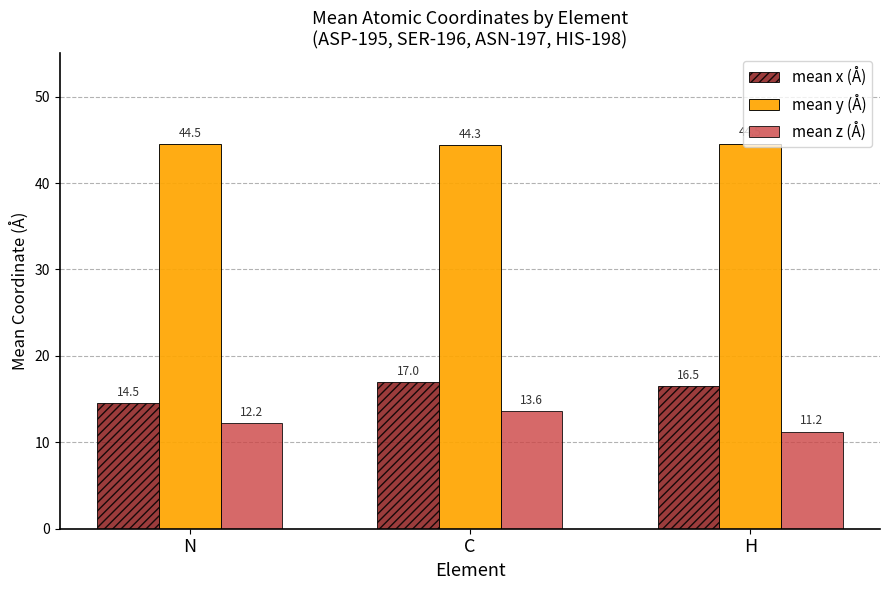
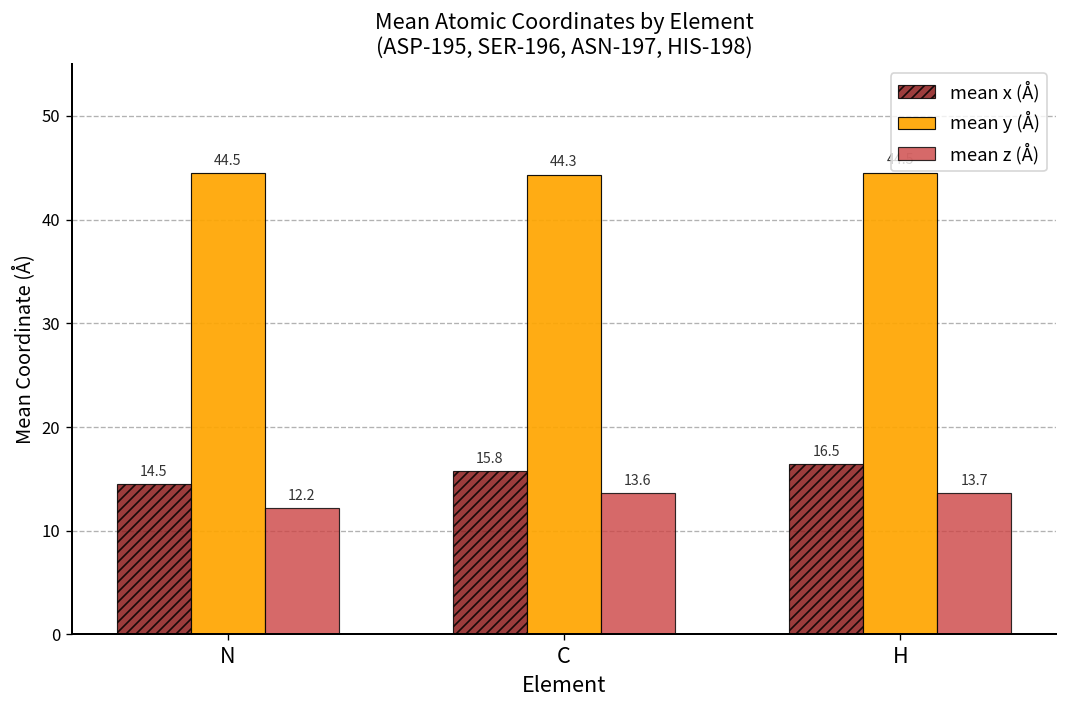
mean x (Å), C: 17.0 -> 15.8
mean z (Å), H: 11.2 -> 13.7
